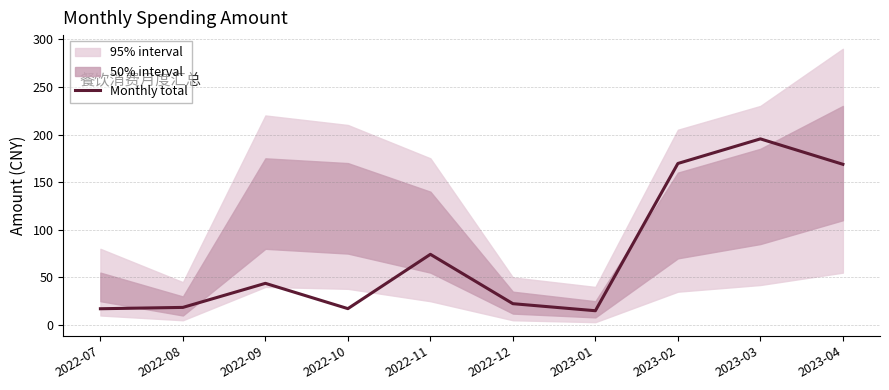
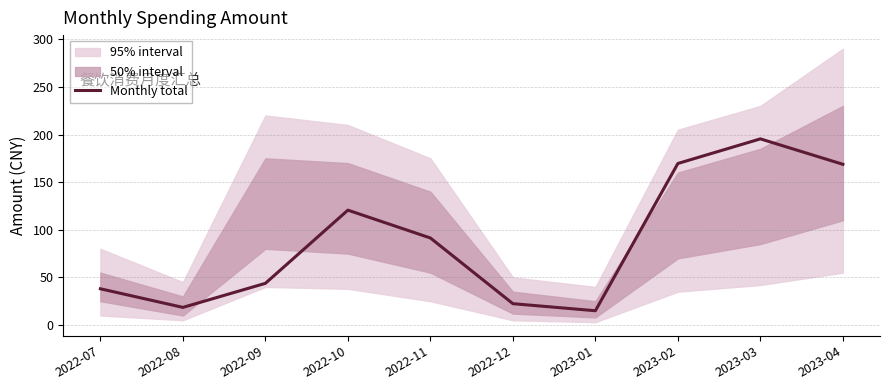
Monthly total, 2022-07: 20 -> 40
Monthly total, 2022-10: 20 -> 120
Monthly total, 2022-11: 70 -> 90
